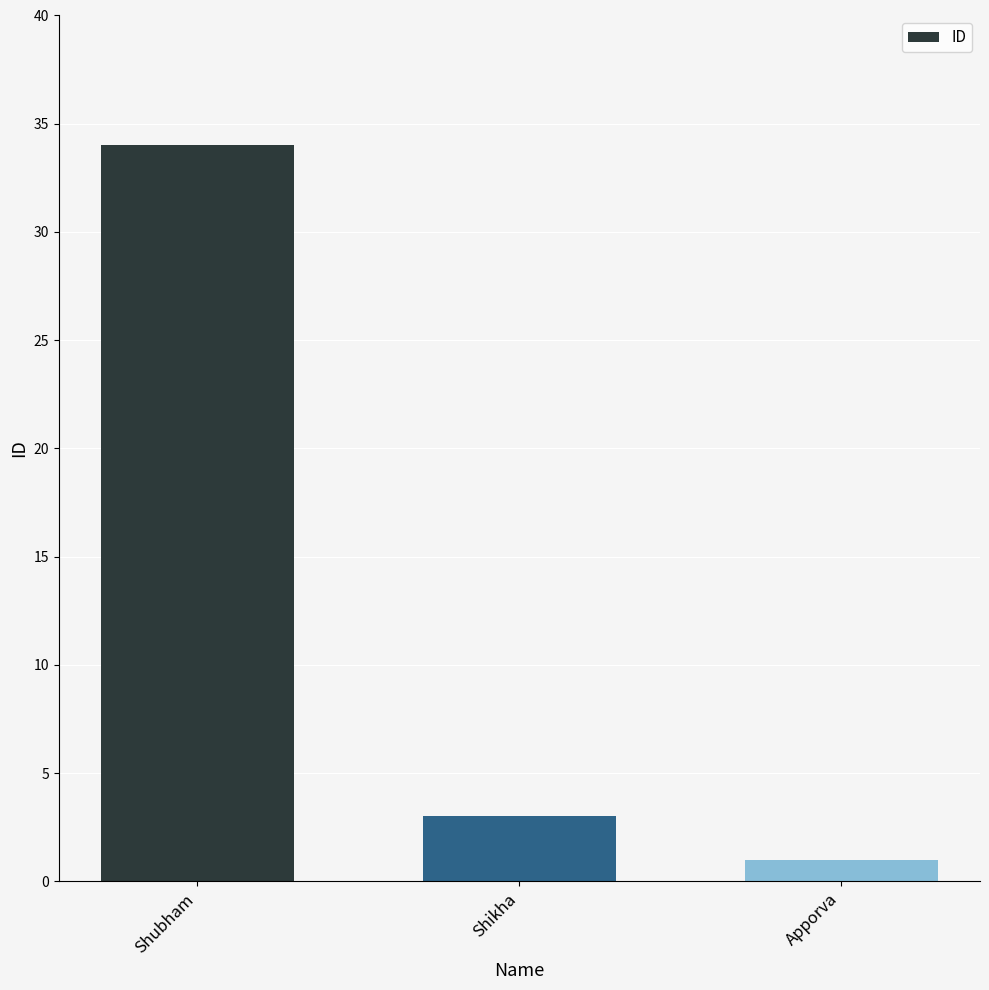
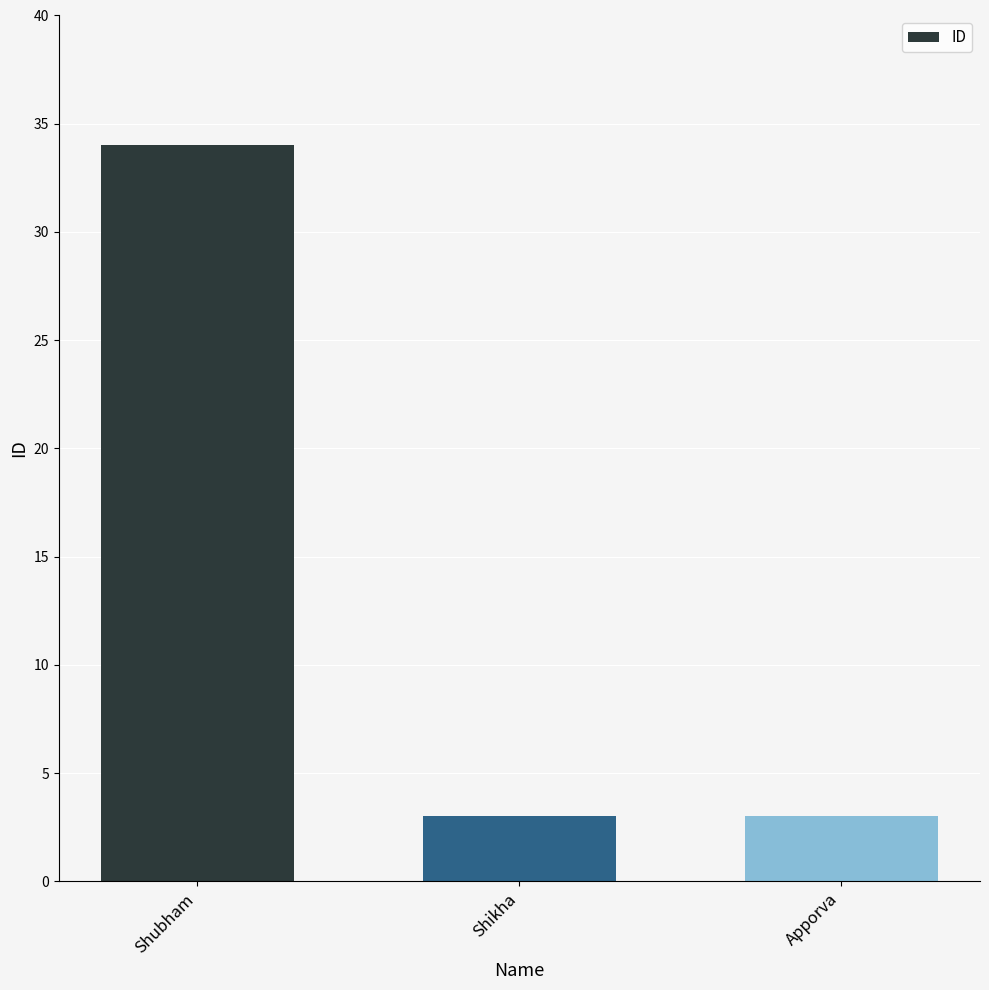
Apporva: 1 -> 3
